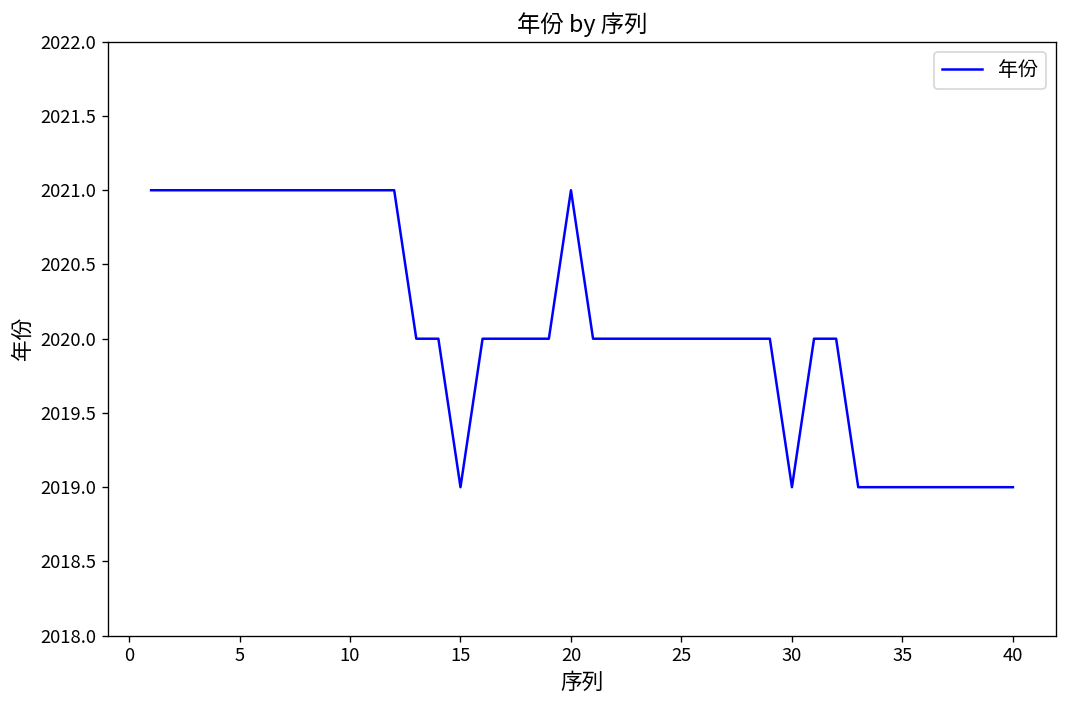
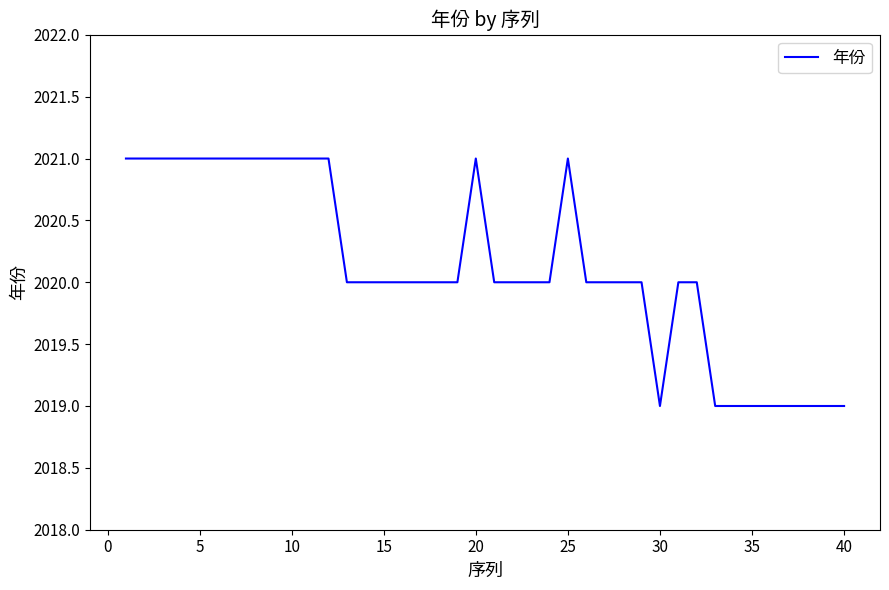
15: 2019 -> 2020
25: 2020 -> 2021
